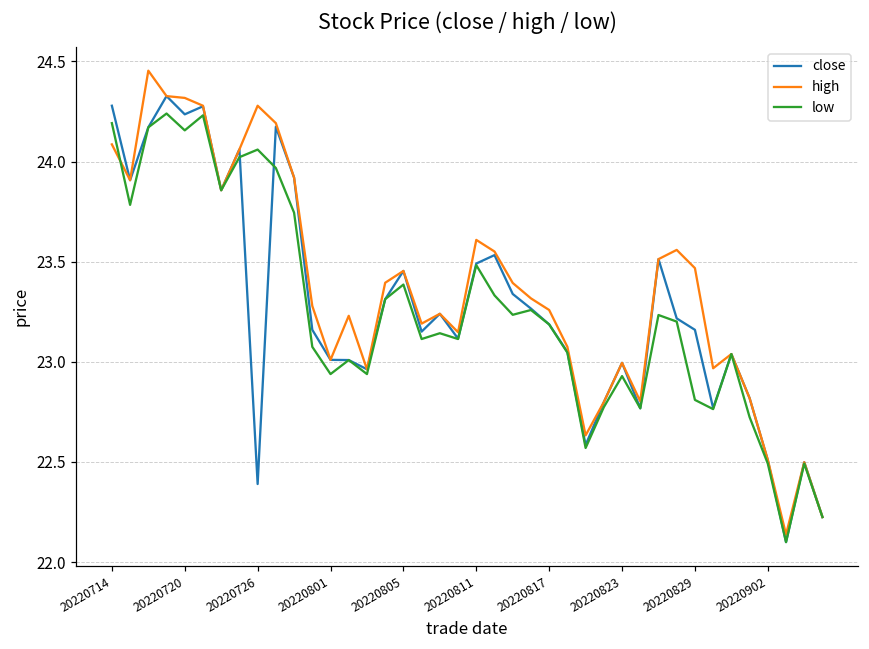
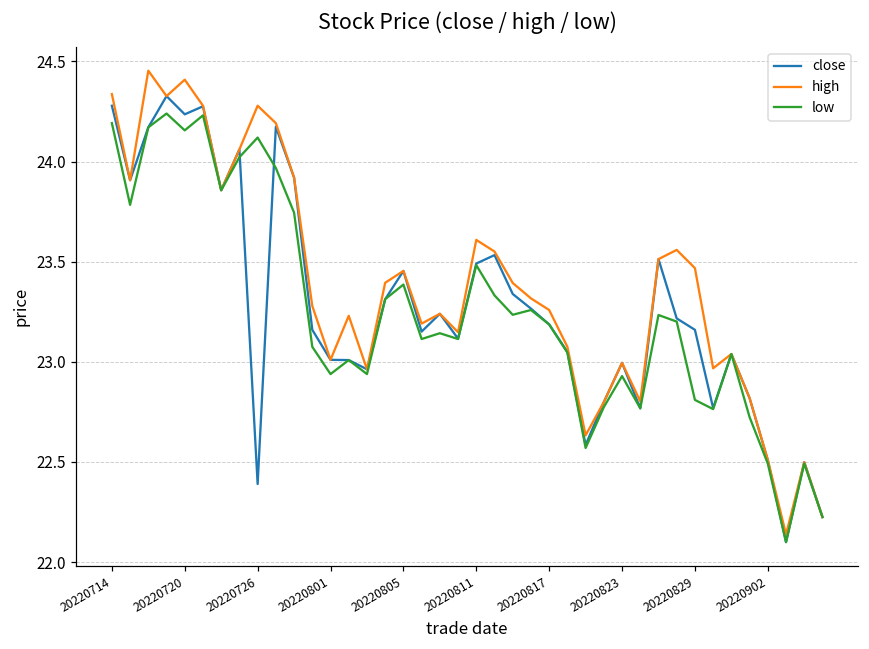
high, 20220714: 24.09 -> 24.34
high, 20220720: 24.32 -> 24.41
low, 20220726: 24.06 -> 24.12
